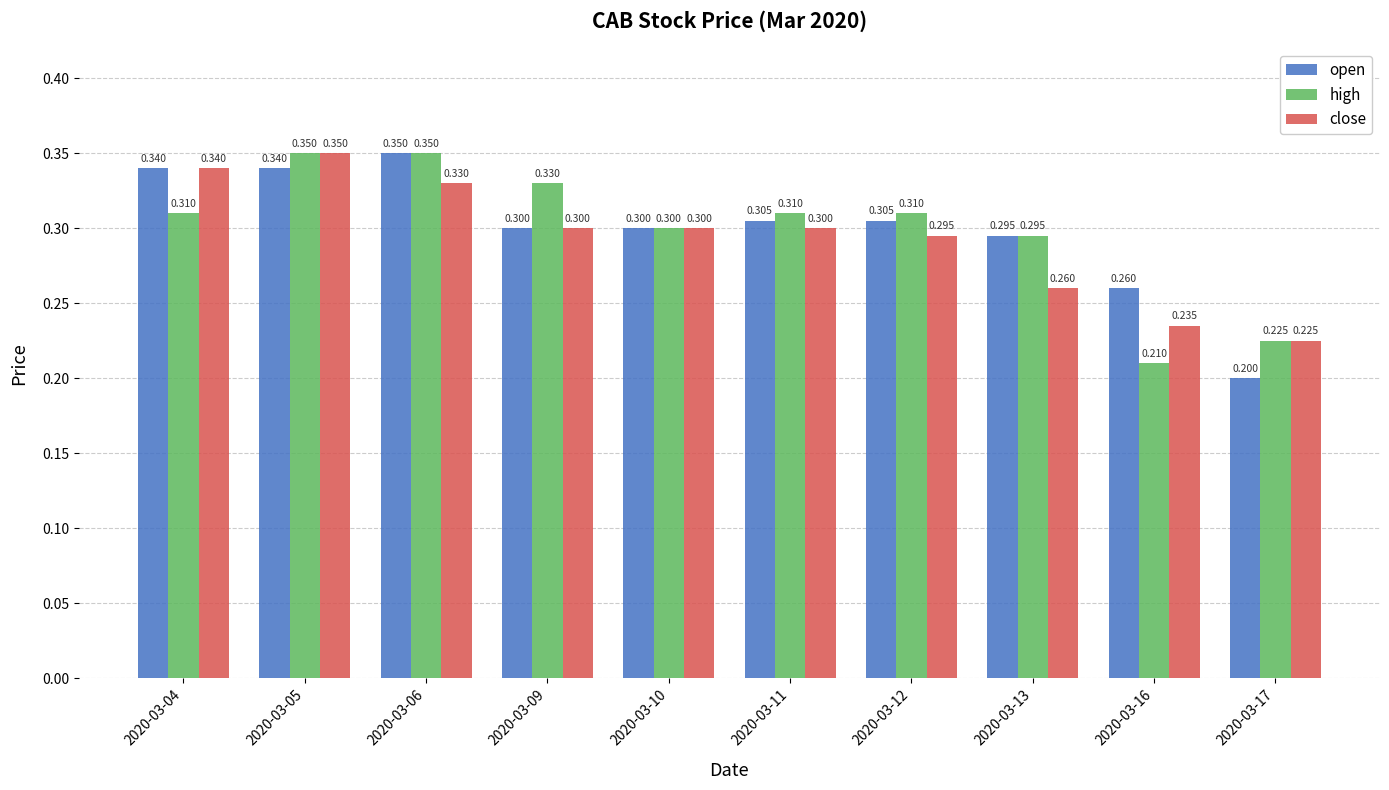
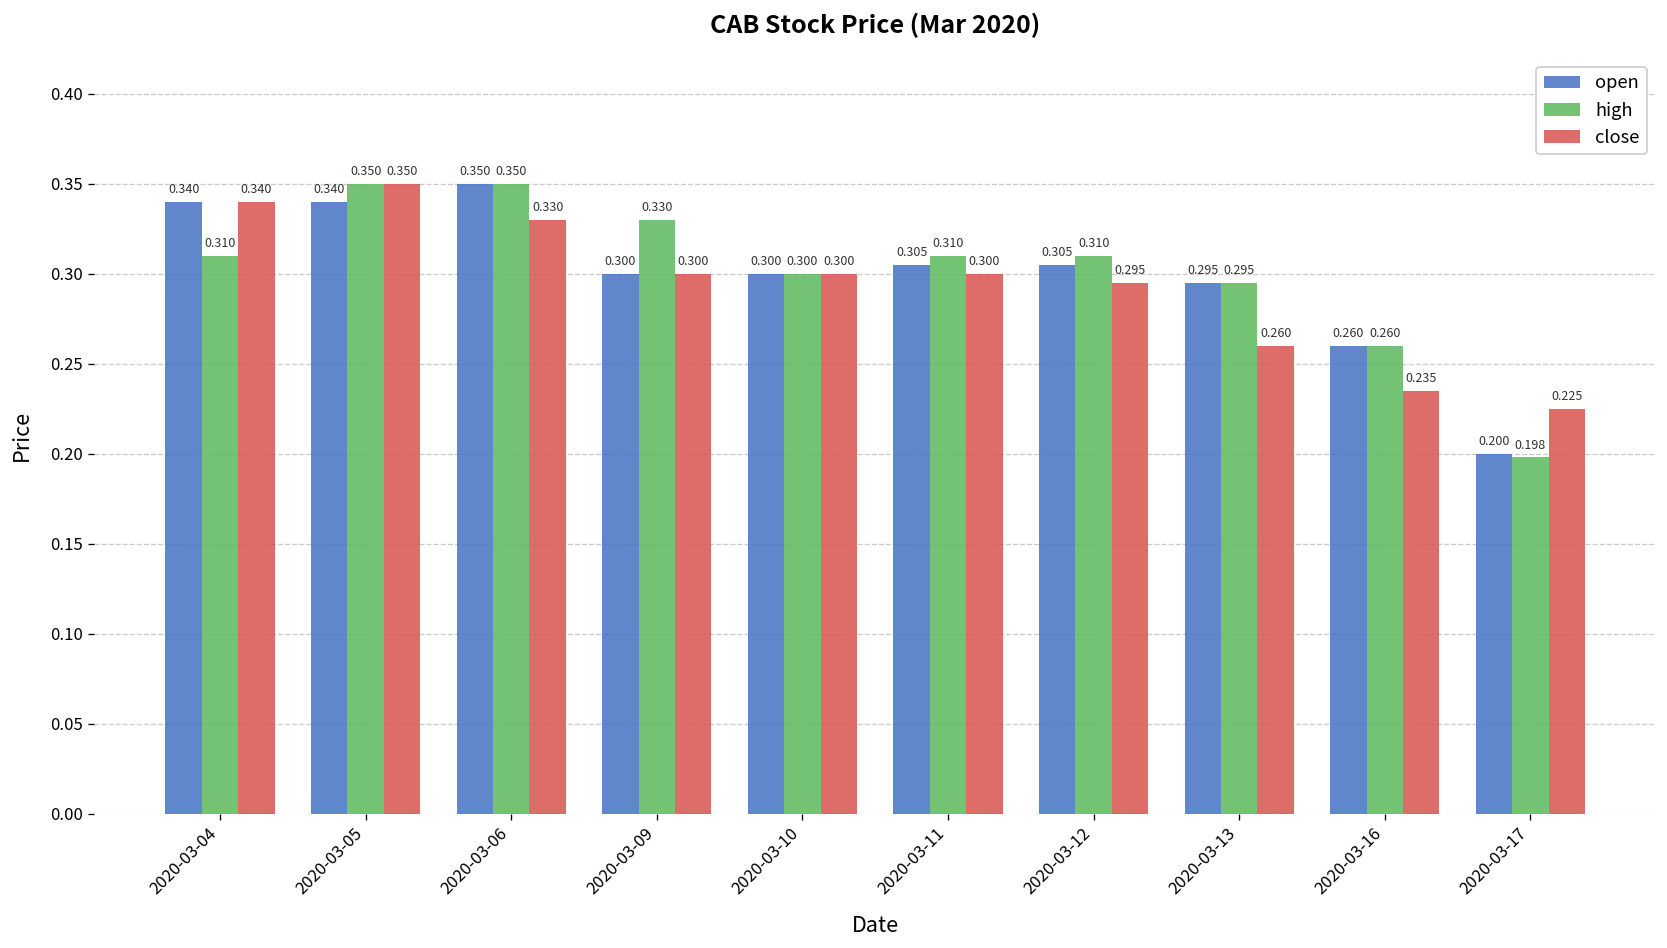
high, 2020-03-16: 0.210 -> 0.260
high, 2020-03-17: 0.225 -> 0.198
